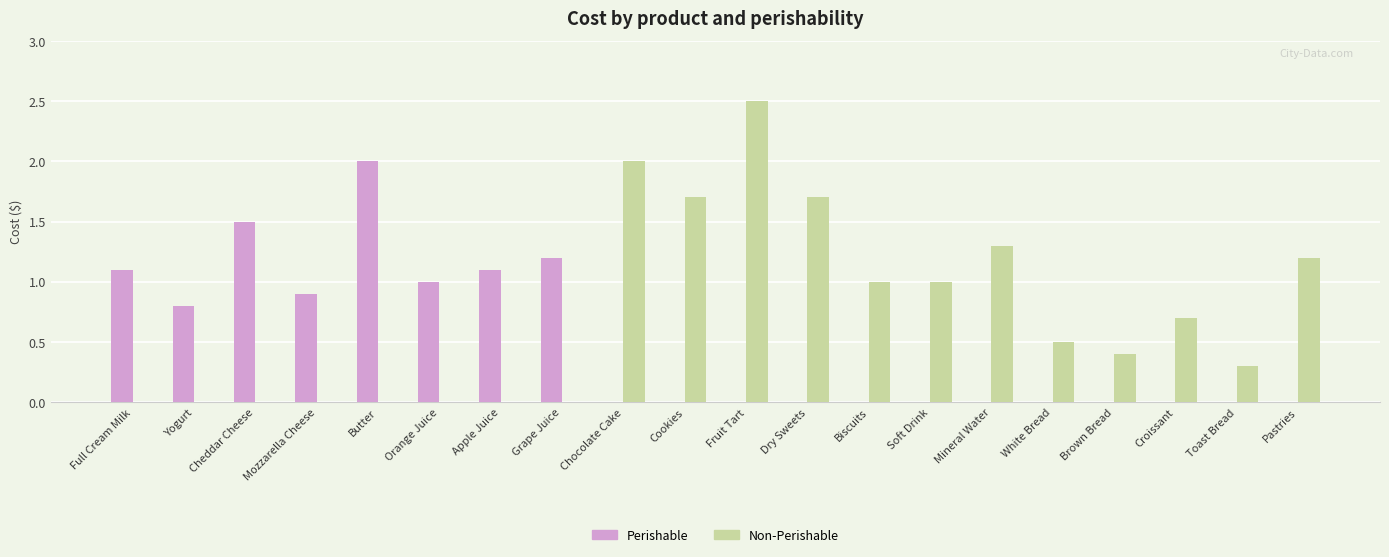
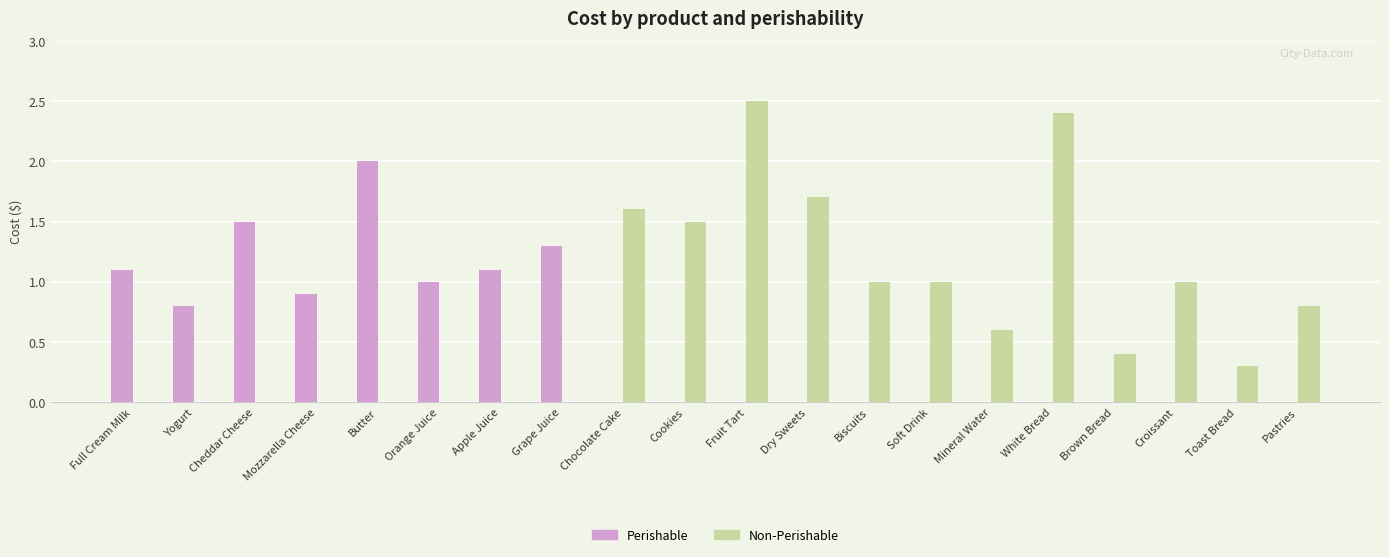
Perishable, Grape Juice: 1.2 -> 1.3
Non-Perishable, Chocolate Cake: 2.0 -> 1.6
Non-Perishable, Cookies: 1.7 -> 1.5
Non-Perishable, Mineral Water: 1.3 -> 0.6
Non-Perishable, White Bread: 0.5 -> 2.4
Non-Perishable, Croissant: 0.7 -> 1.0
Non-Perishable, Pastries: 1.2 -> 0.8
